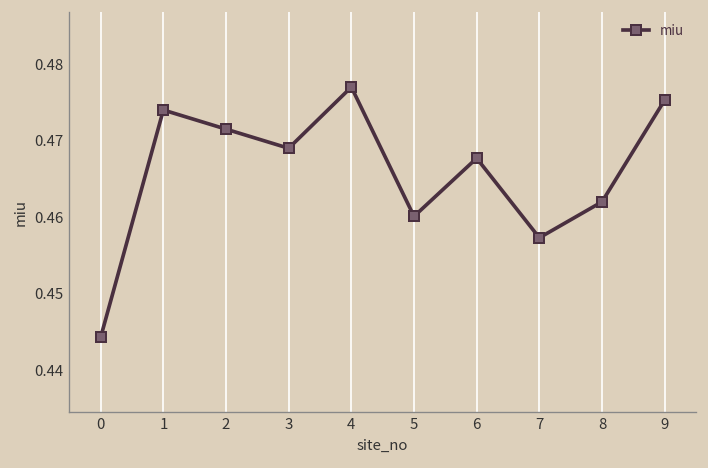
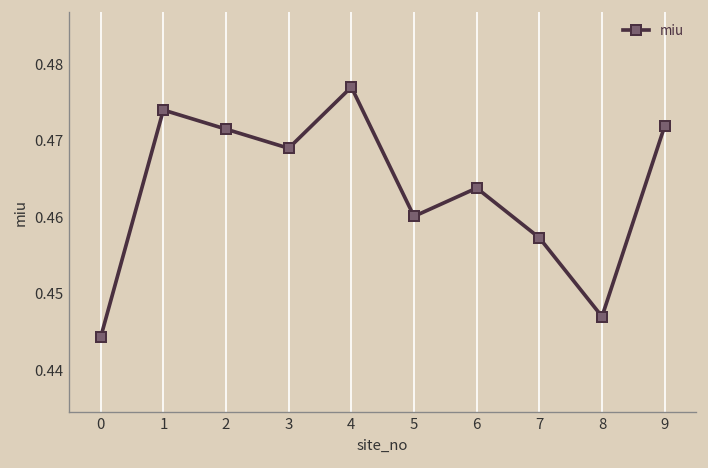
6: 0.468 -> 0.464
8: 0.462 -> 0.447
9: 0.475 -> 0.472
